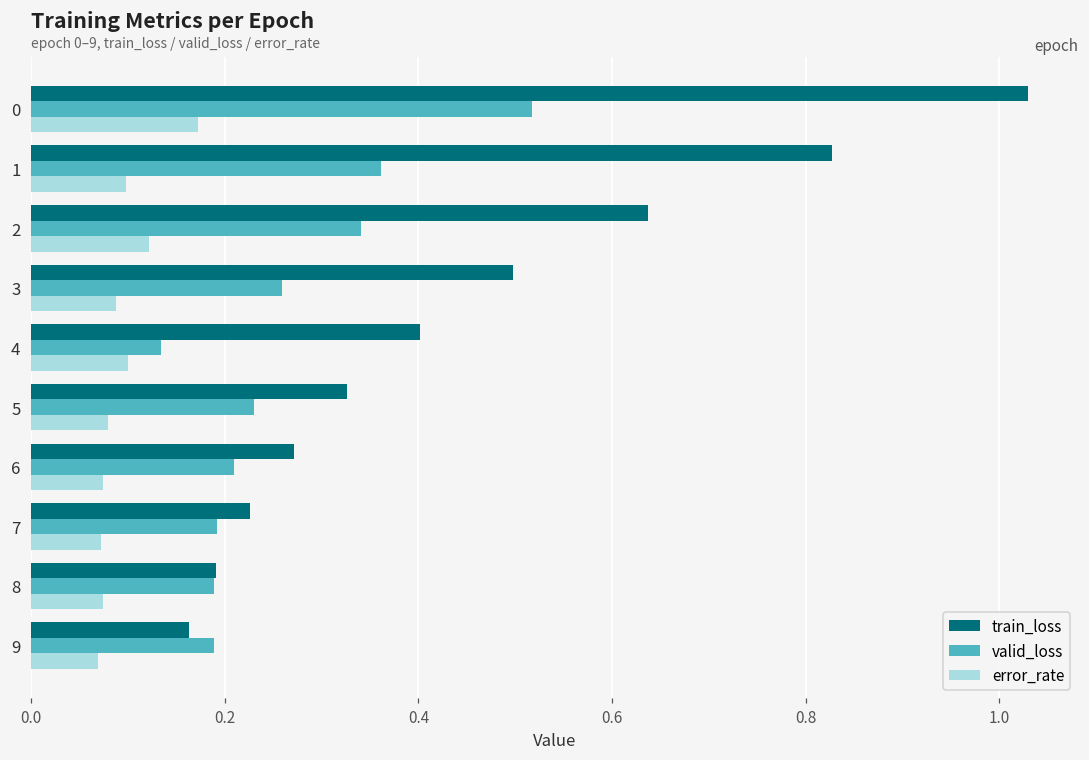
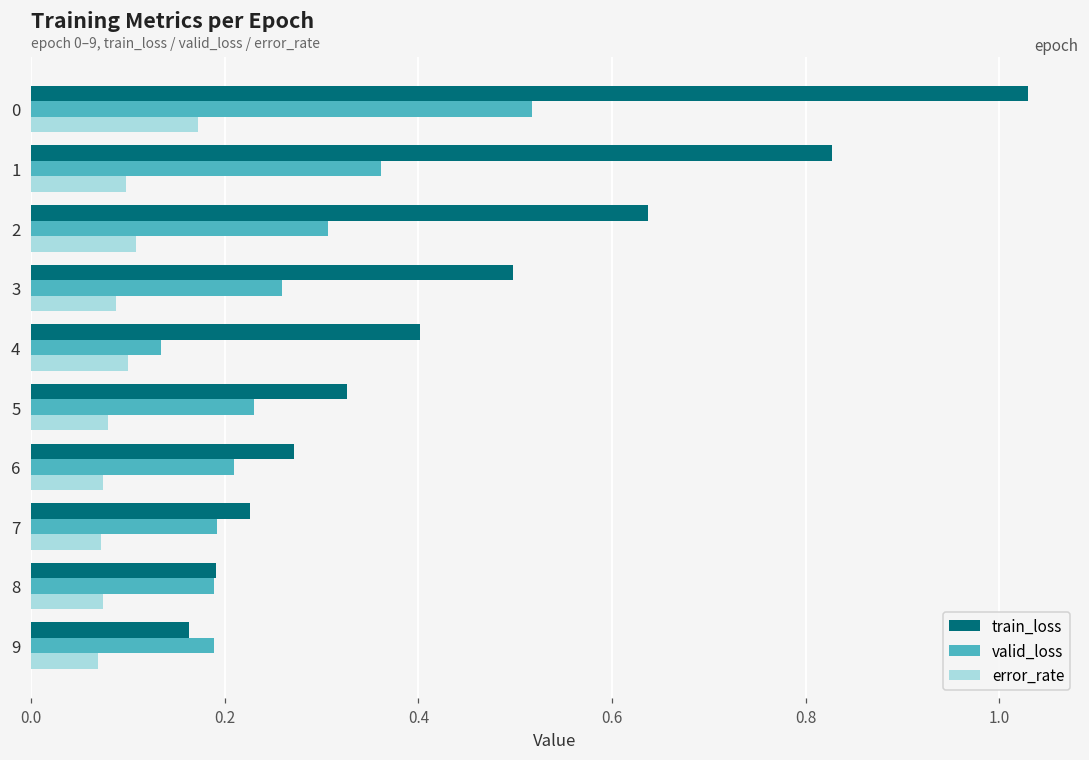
valid_loss, 2: 0.34 -> 0.31
error_rate, 2: 0.12 -> 0.11
